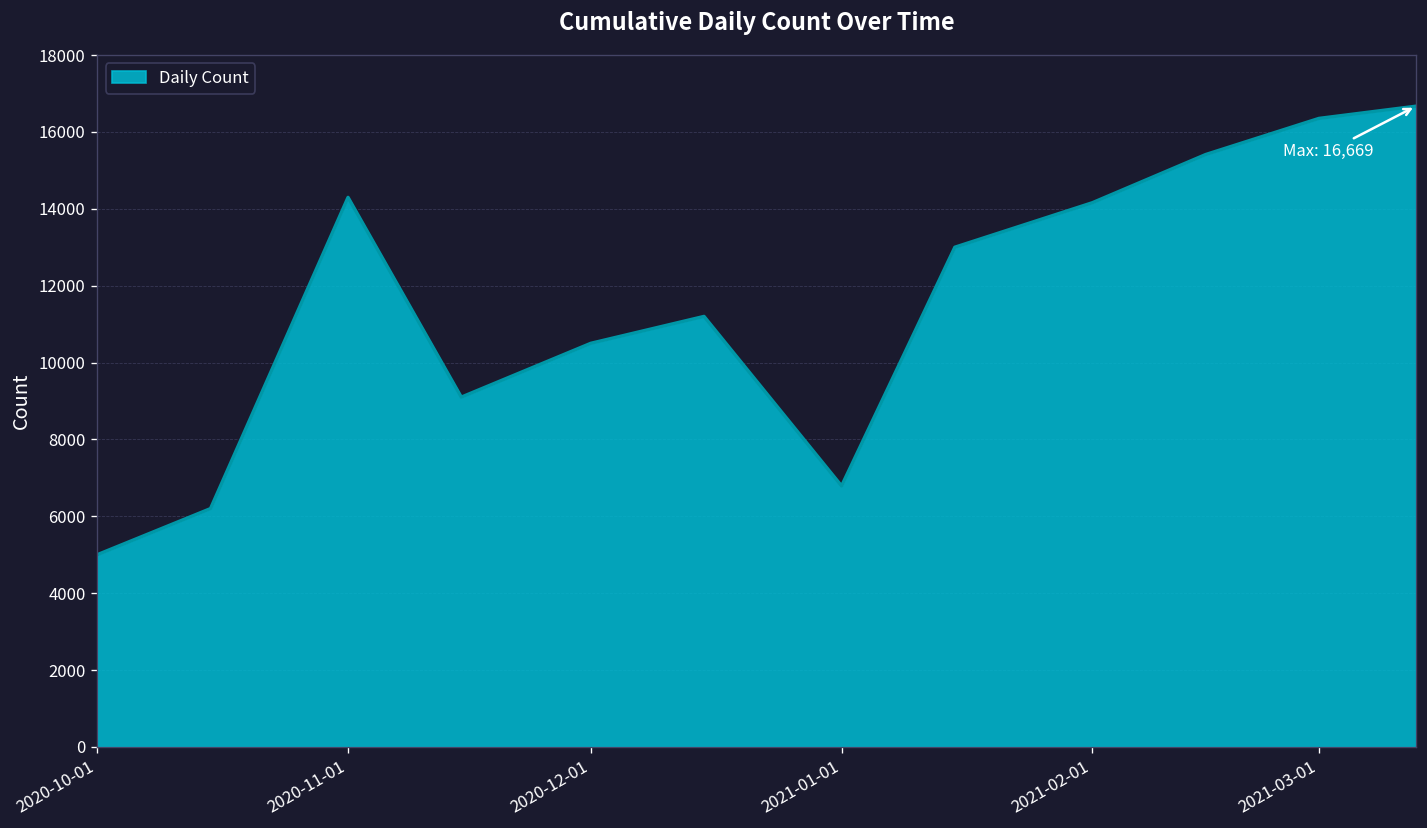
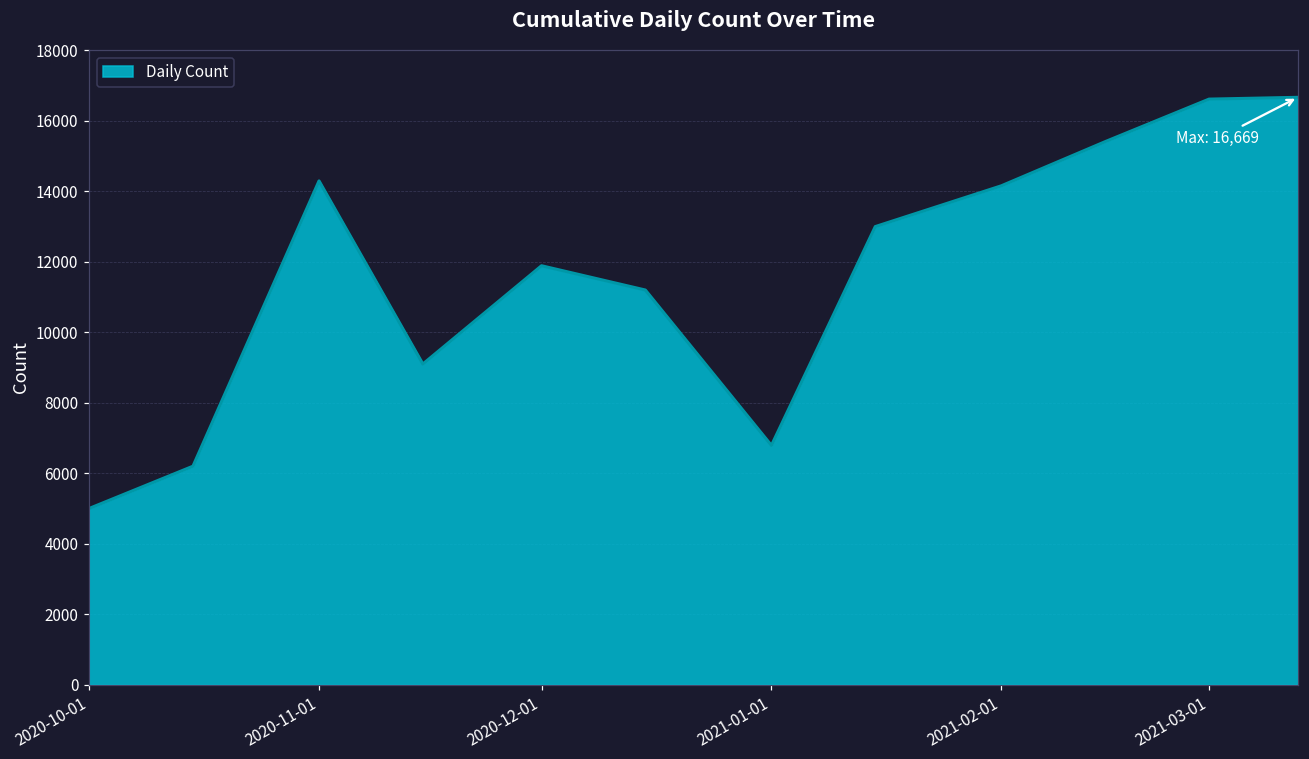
2020-12-01: 10500 -> 11900
2021-03-01: 16400 -> 16600
